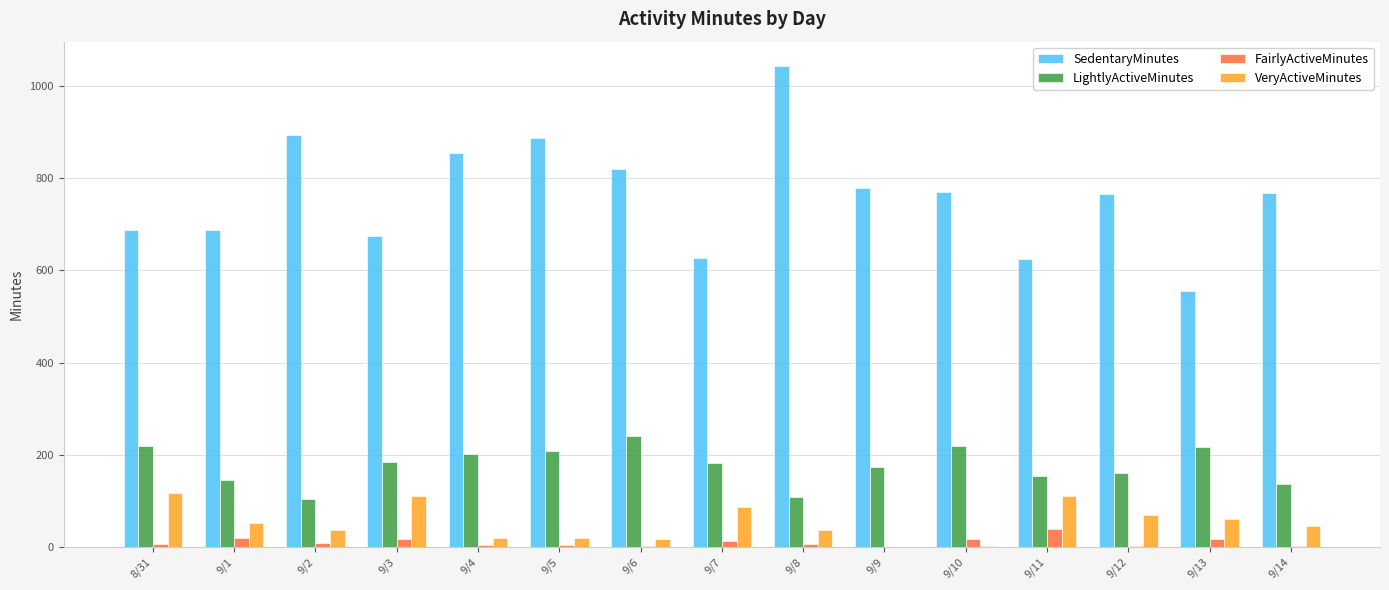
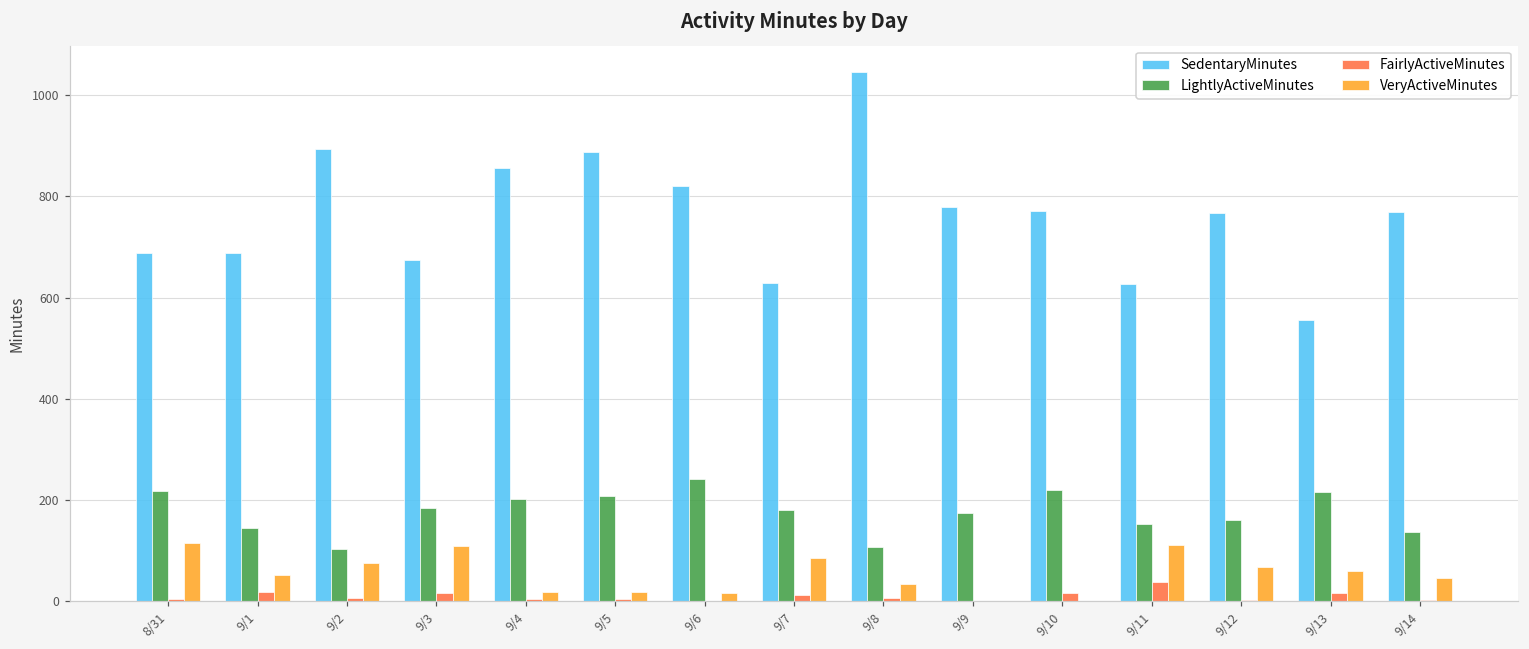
VeryActiveMinutes, 9/2: 40 -> 80
